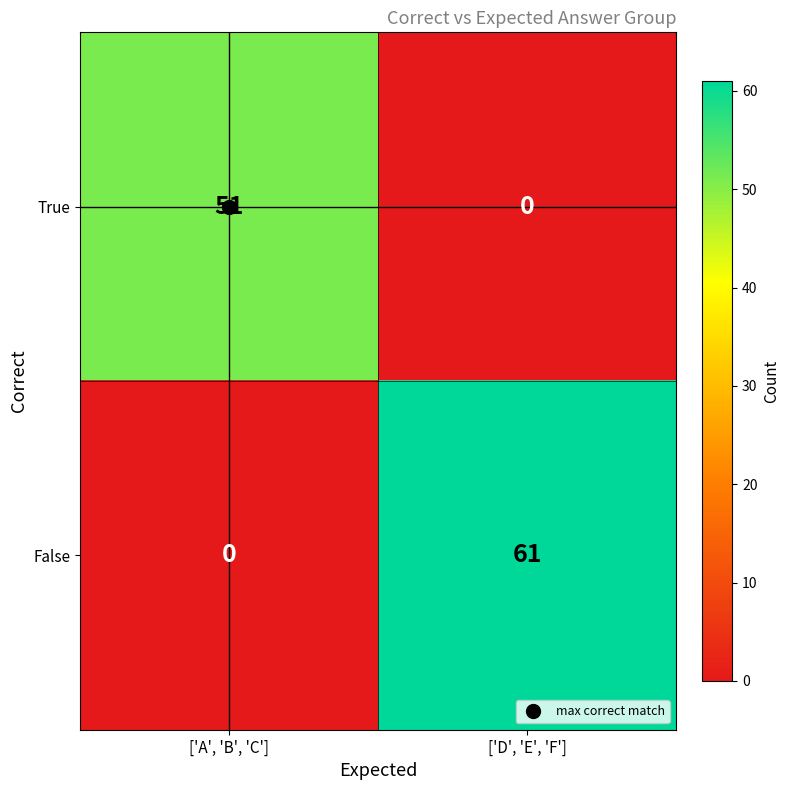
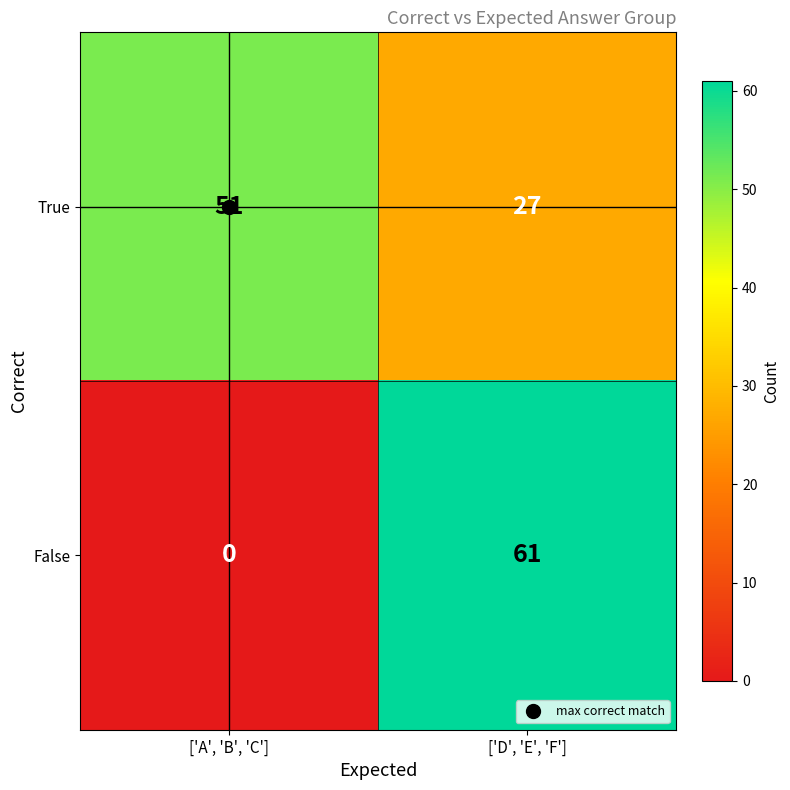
True, ['D', 'E', 'F']: 0 -> 27
